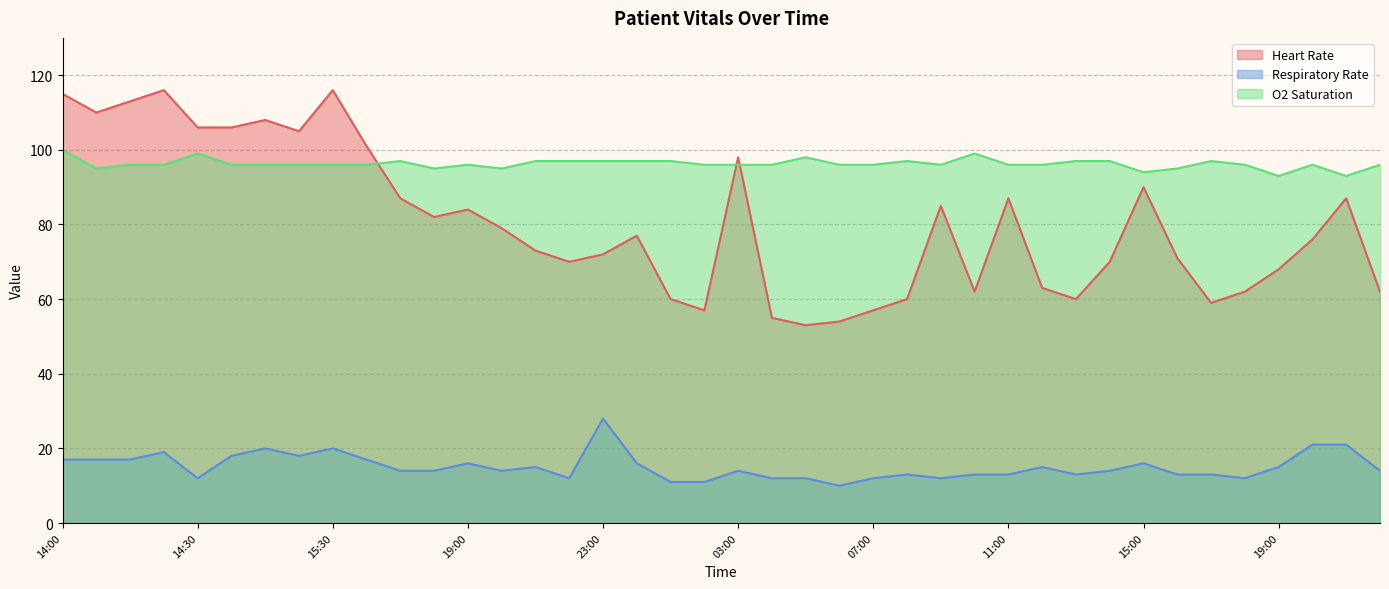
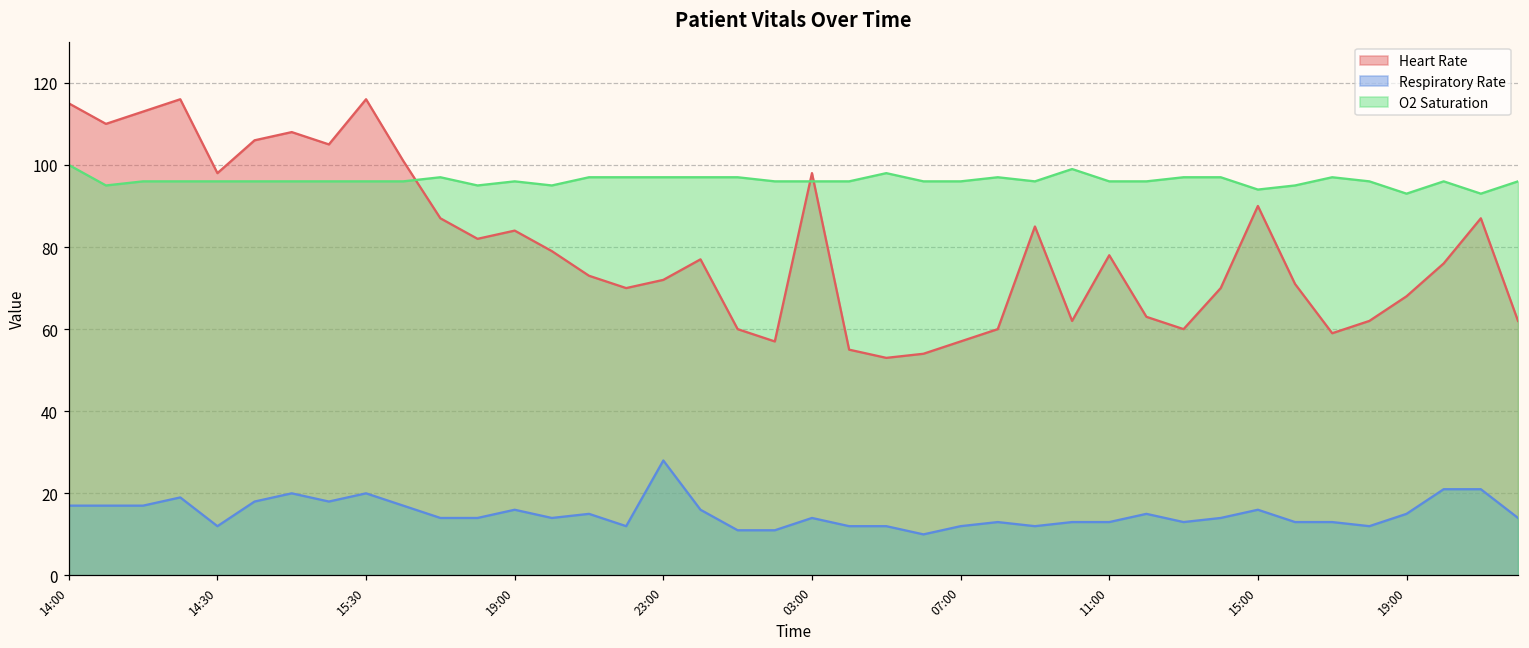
Heart Rate, 14:30: 106 -> 98
O2 Saturation, 14:30: 99 -> 96
Heart Rate, 11:00: 87 -> 78
